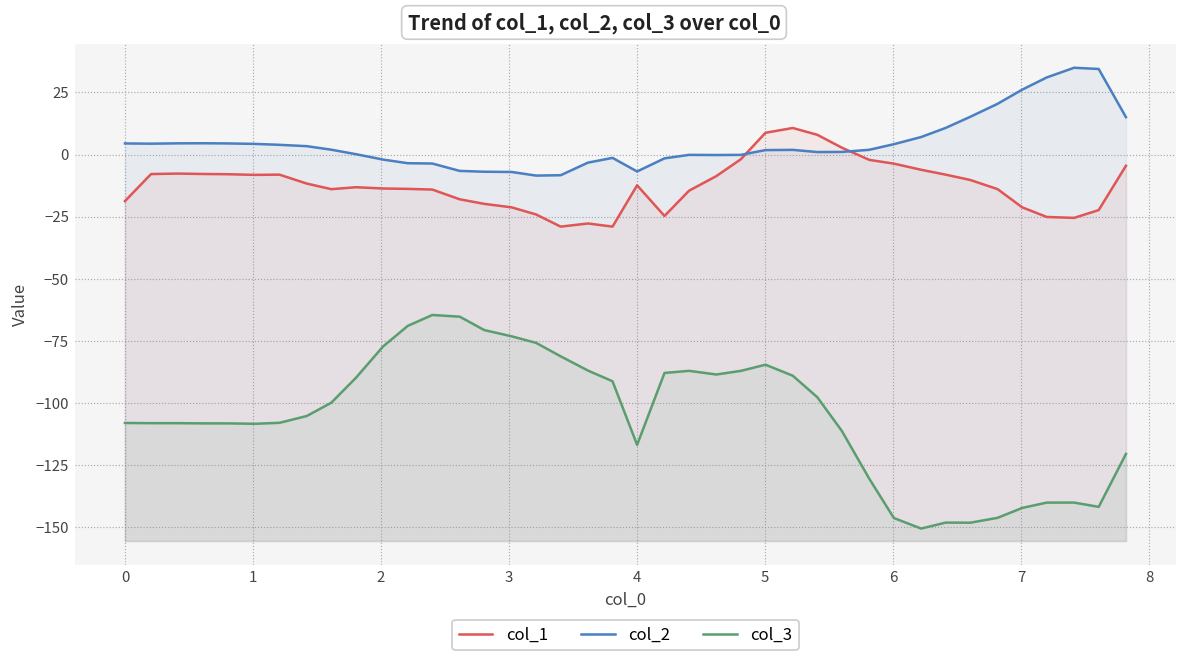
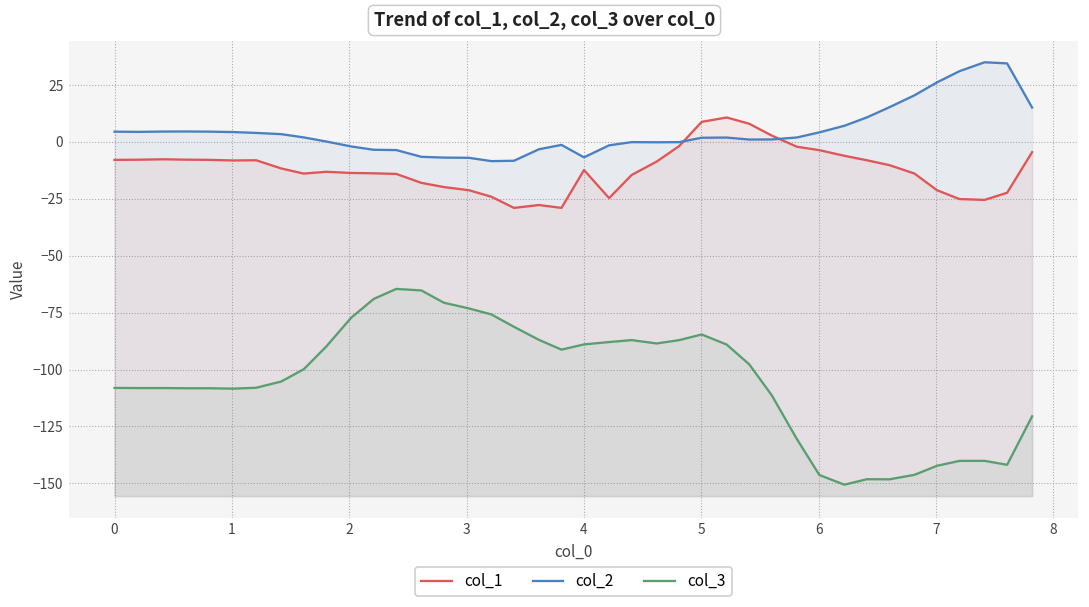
col_1, 0: -19 -> -8
col_3, 4: -117 -> -89
